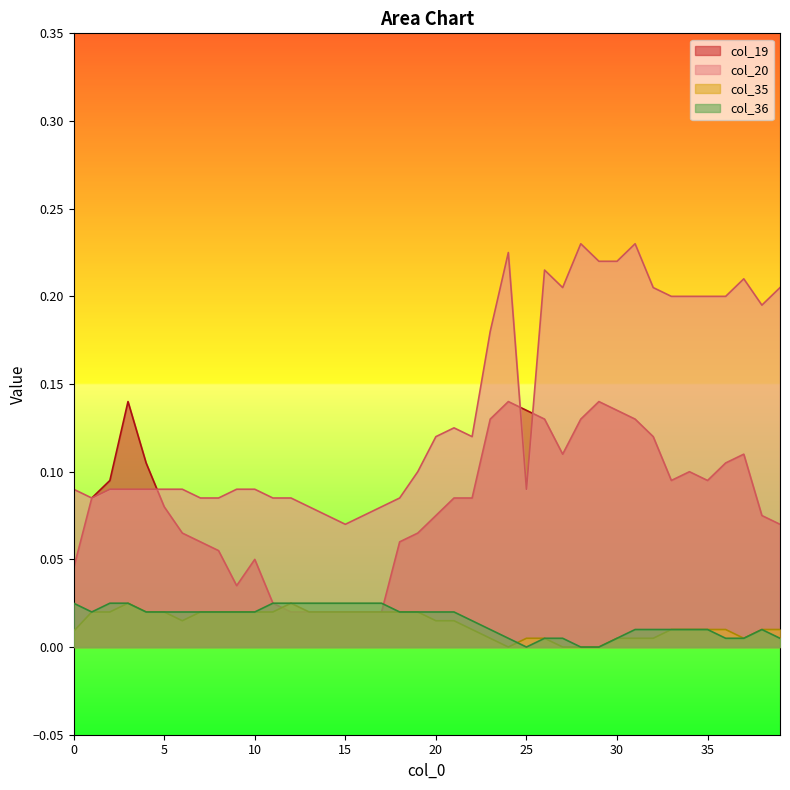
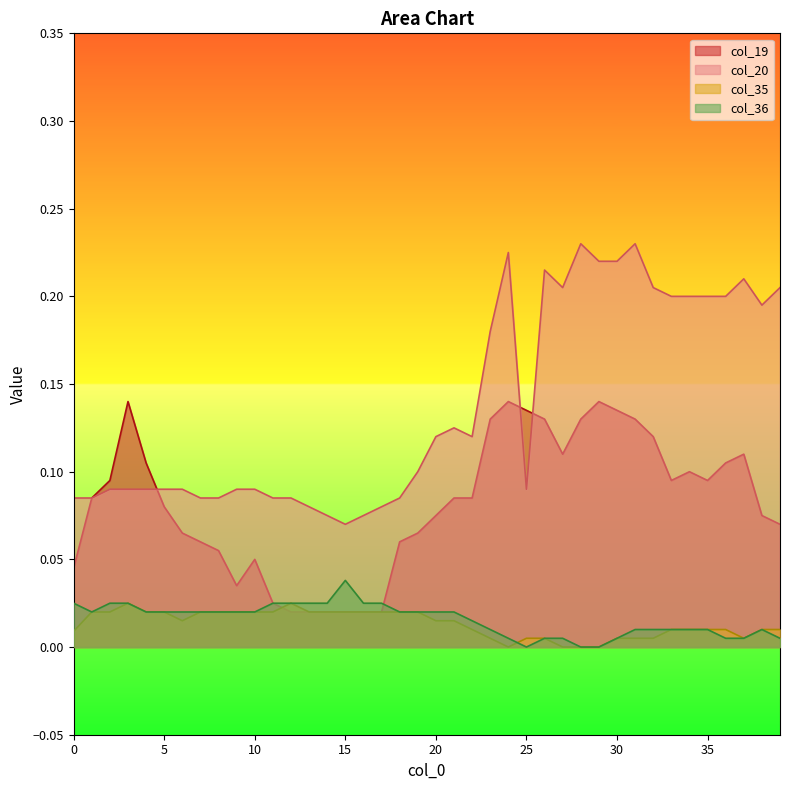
col_20, 0: 0.090 -> 0.085
col_36, 15: 0.025 -> 0.038
